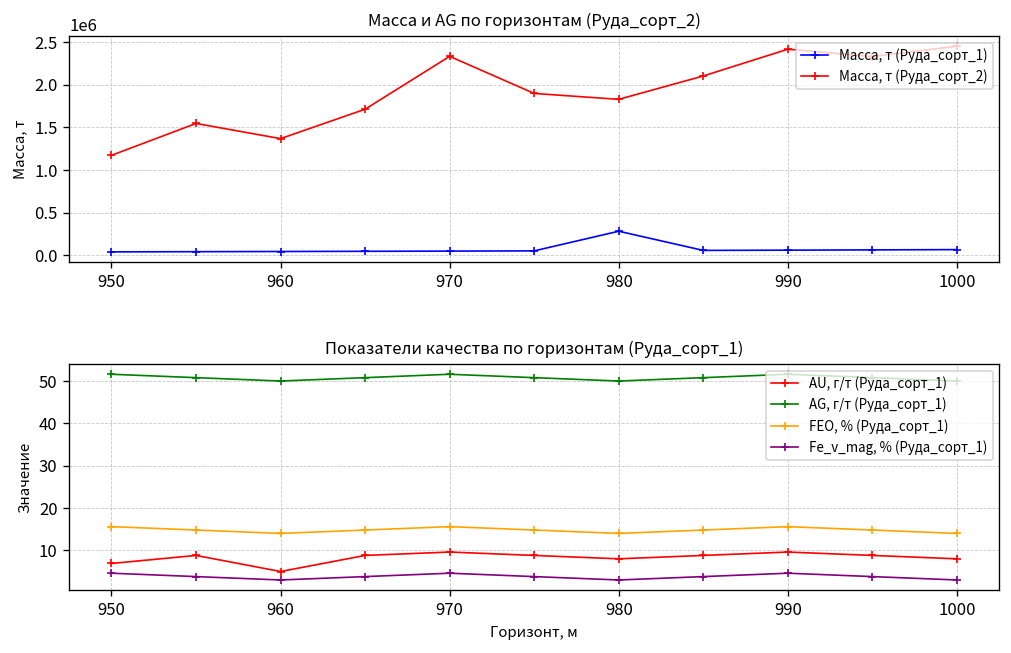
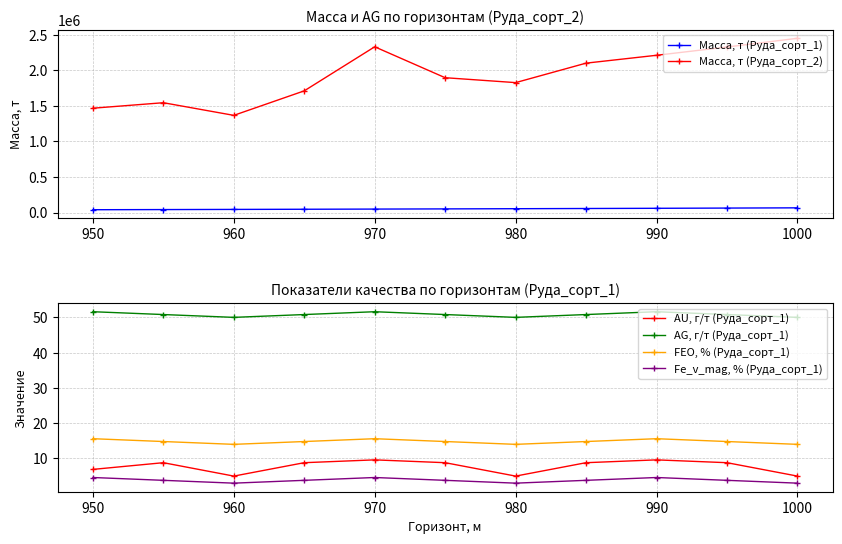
Масса и AG по горизонтам (Руда_сорт_2), Масса, т (Руда_сорт_2), 950: 1200000 -> 1500000
Масса и AG по горизонтам (Руда_сорт_2), Масса, т (Руда_сорт_1), 980: 300000 -> 100000
Масса и AG по горизонтам (Руда_сорт_2), Масса, т (Руда_сорт_2), 990: 2400000 -> 2200000
Показатели качества по горизонтам (Руда_сорт_1), AU, г/т (Руда_сорт_1), 980: 8 -> 5
Показатели качества по горизонтам (Руда_сорт_1), AU, г/т (Руда_сорт_1), 1000: 8 -> 5
